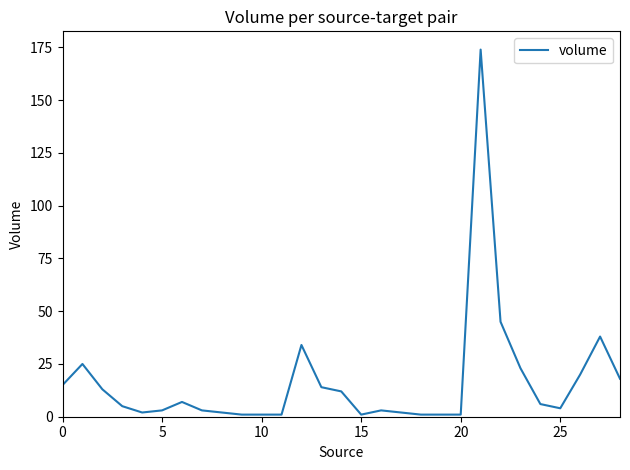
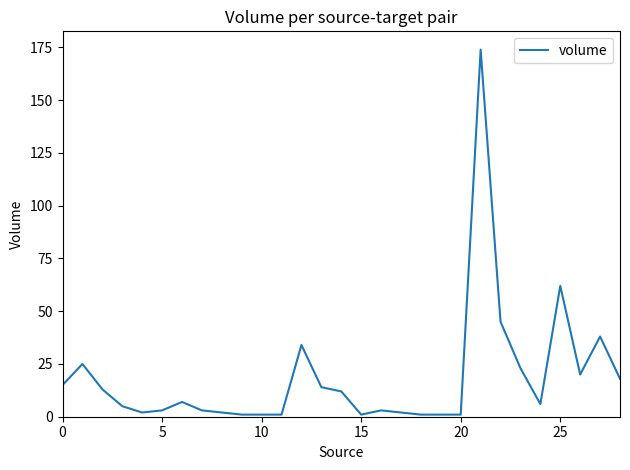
25: 4 -> 62
